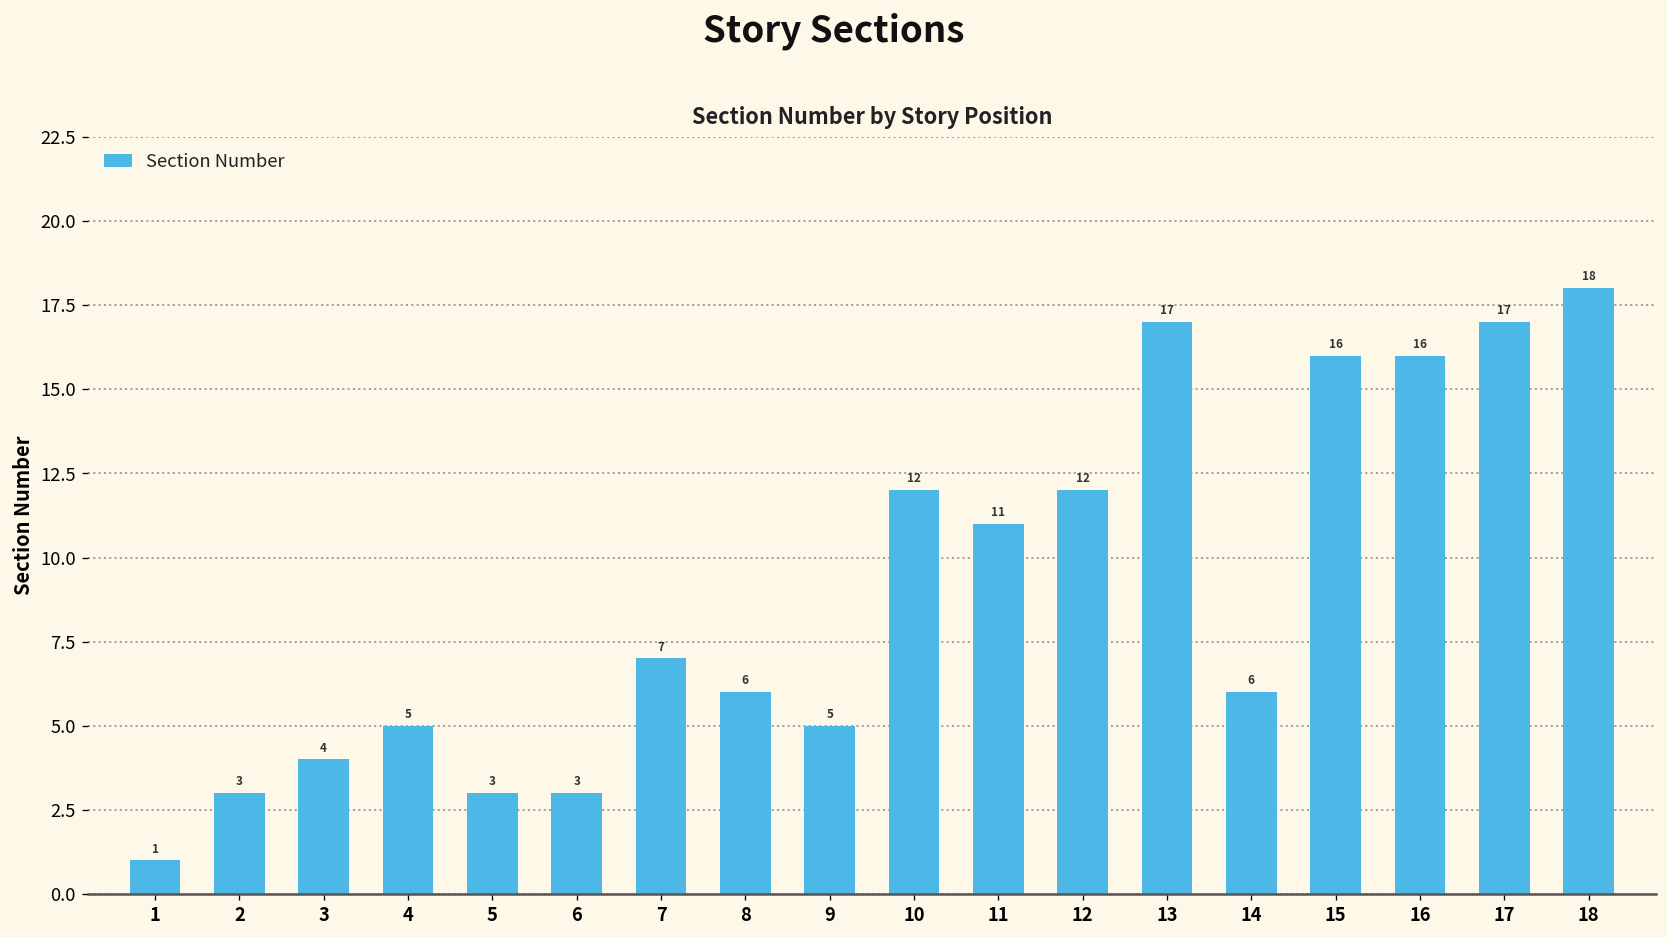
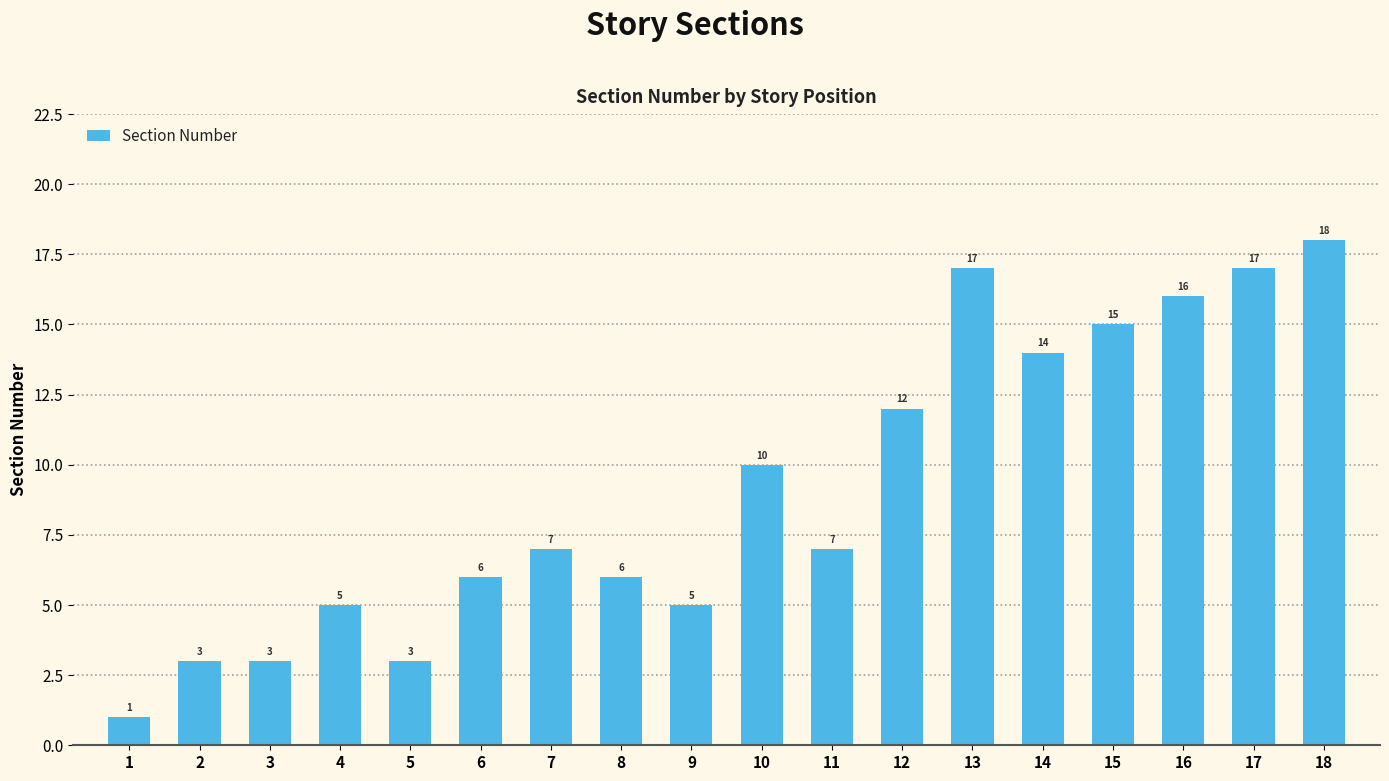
3: 4 -> 3
6: 3 -> 6
10: 12 -> 10
11: 11 -> 7
14: 6 -> 14
15: 16 -> 15
